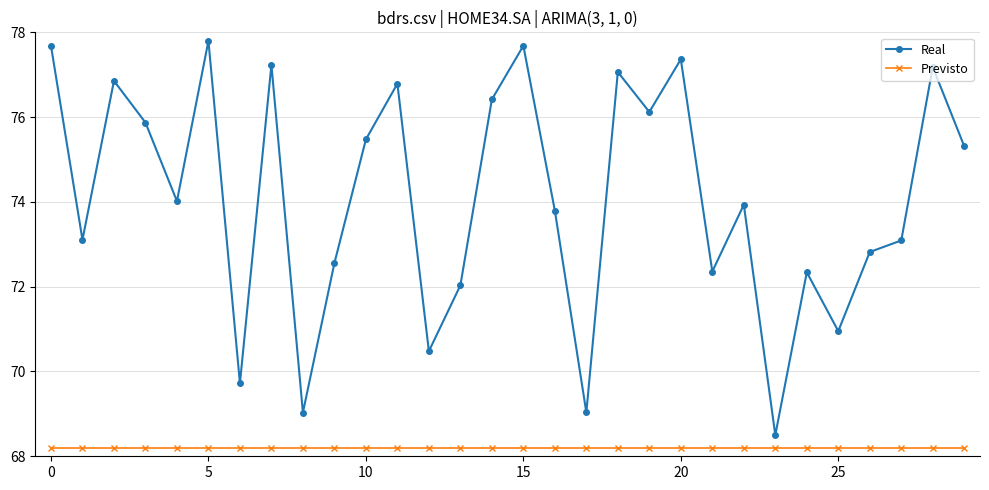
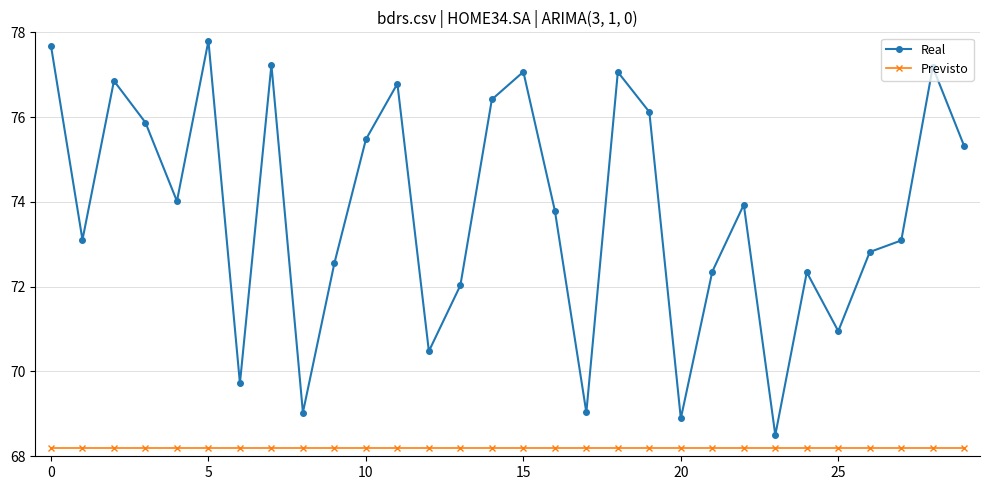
Real, 15: 77.7 -> 77.1
Real, 20: 77.4 -> 68.9
